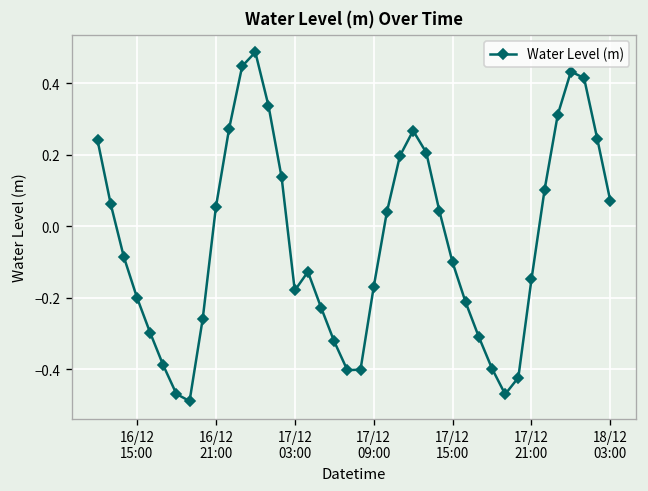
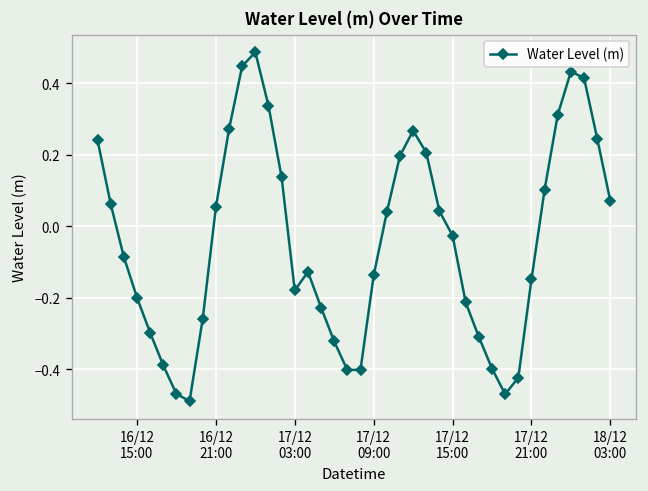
17/12 09:00: -0.17 -> -0.14
17/12 15:00: -0.10 -> -0.03
